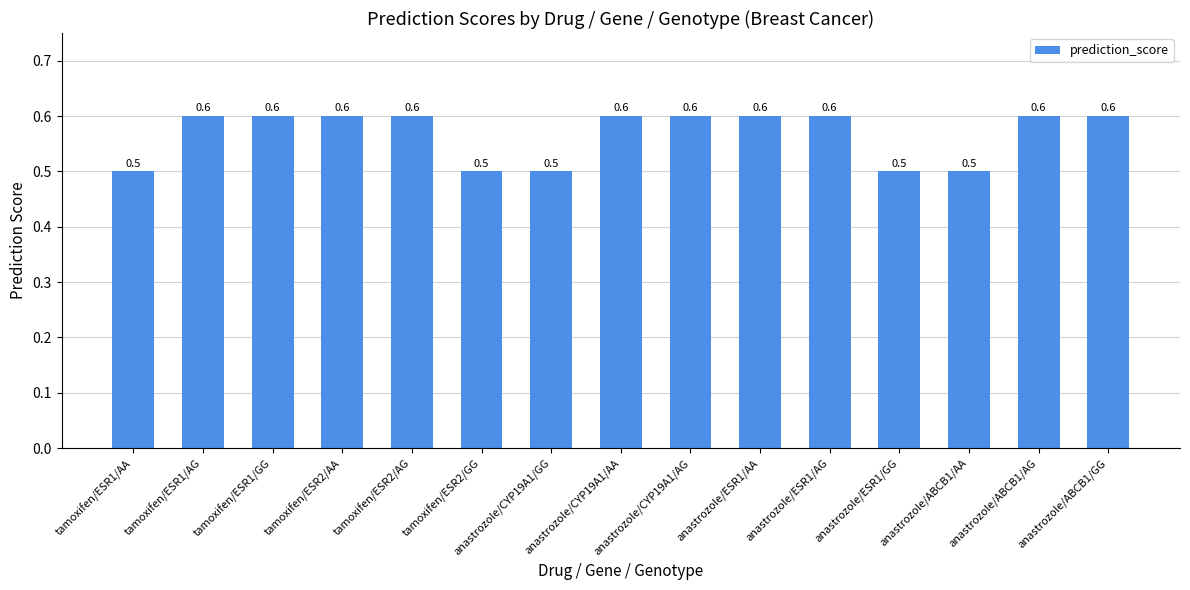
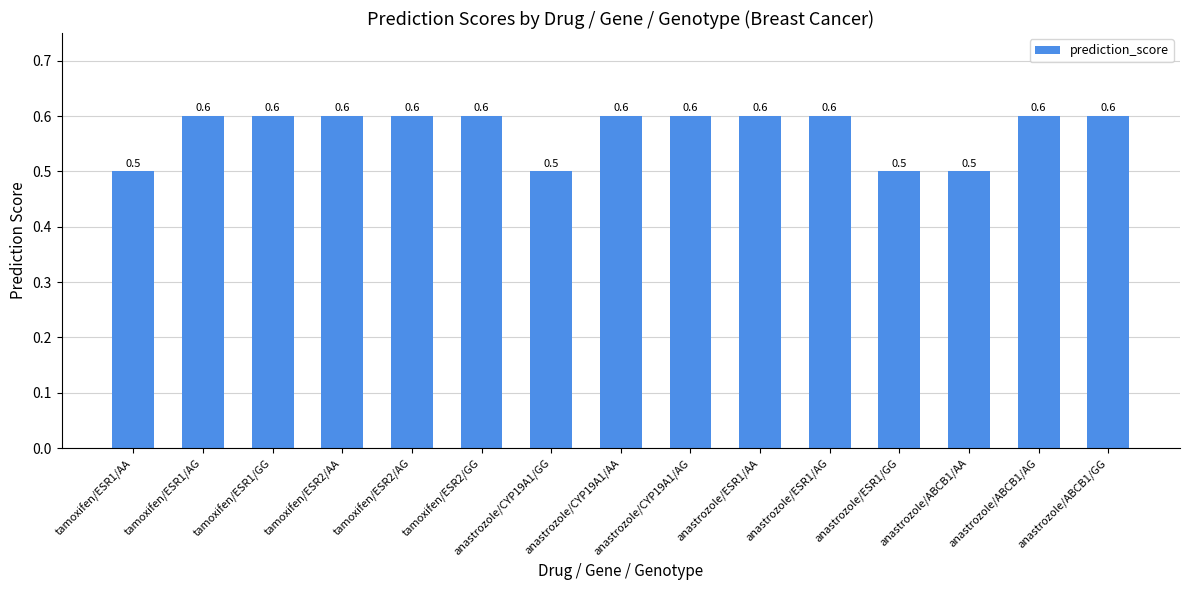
tamoxifen/ESR2/GG: 0.5 -> 0.6
